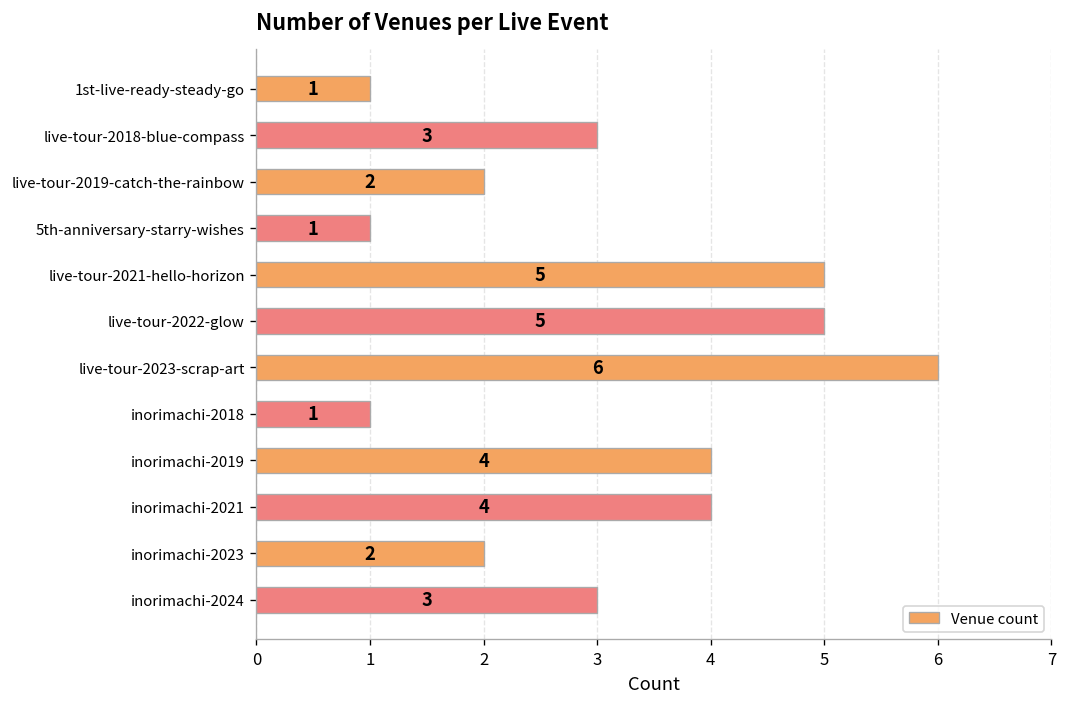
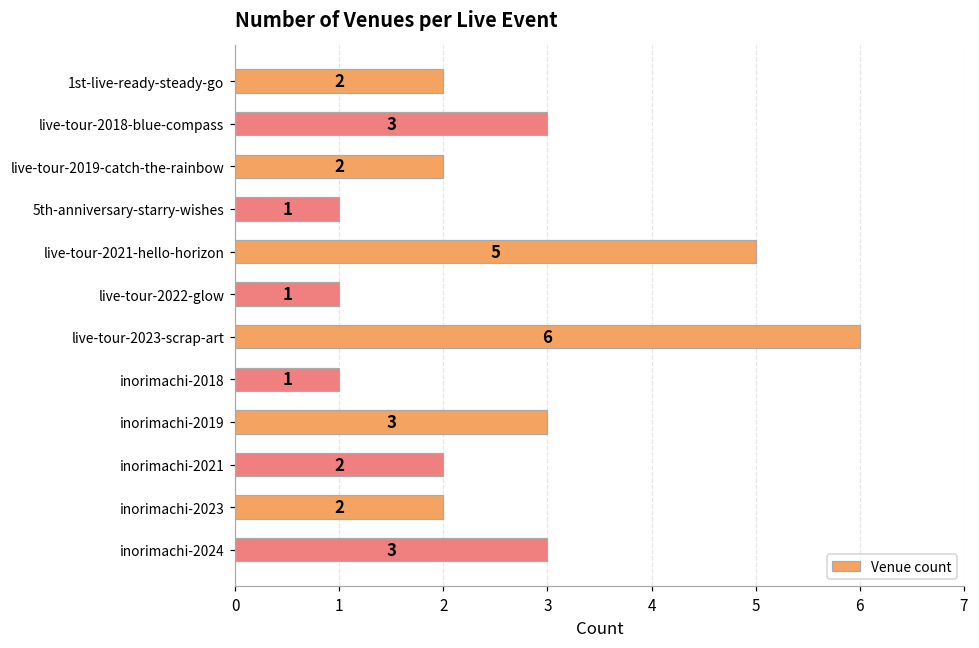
1st-live-ready-steady-go: 1 -> 2
live-tour-2022-glow: 5 -> 1
inorimachi-2019: 4 -> 3
inorimachi-2021: 4 -> 2
